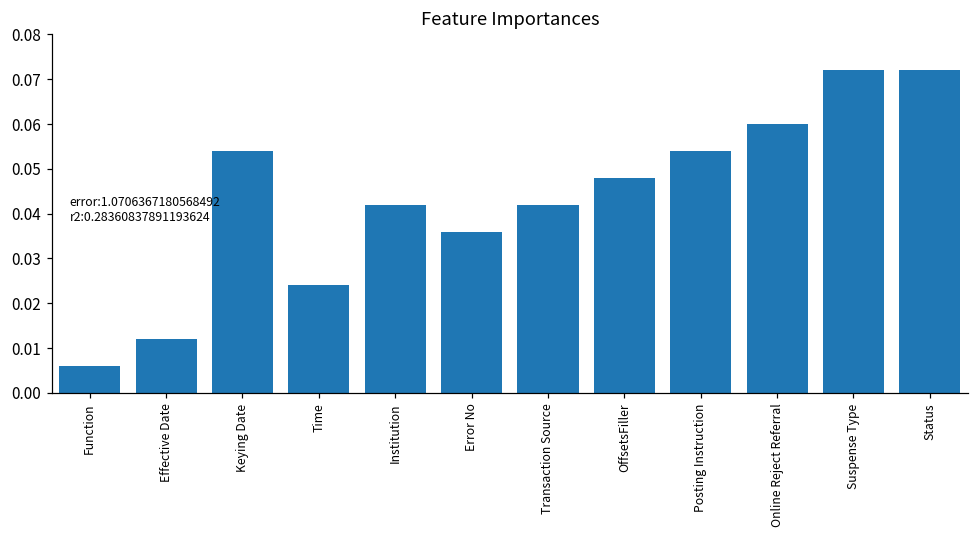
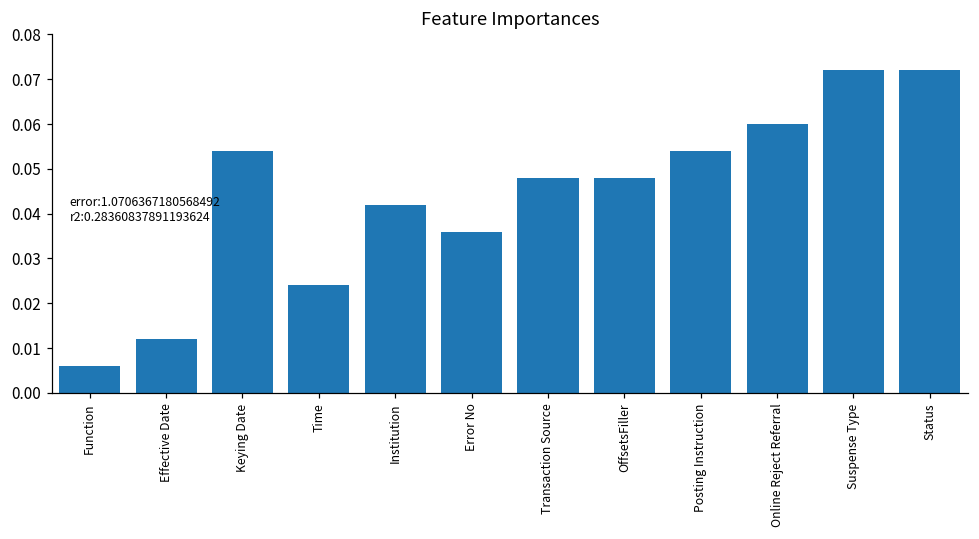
Transaction Source: 0.042 -> 0.048
